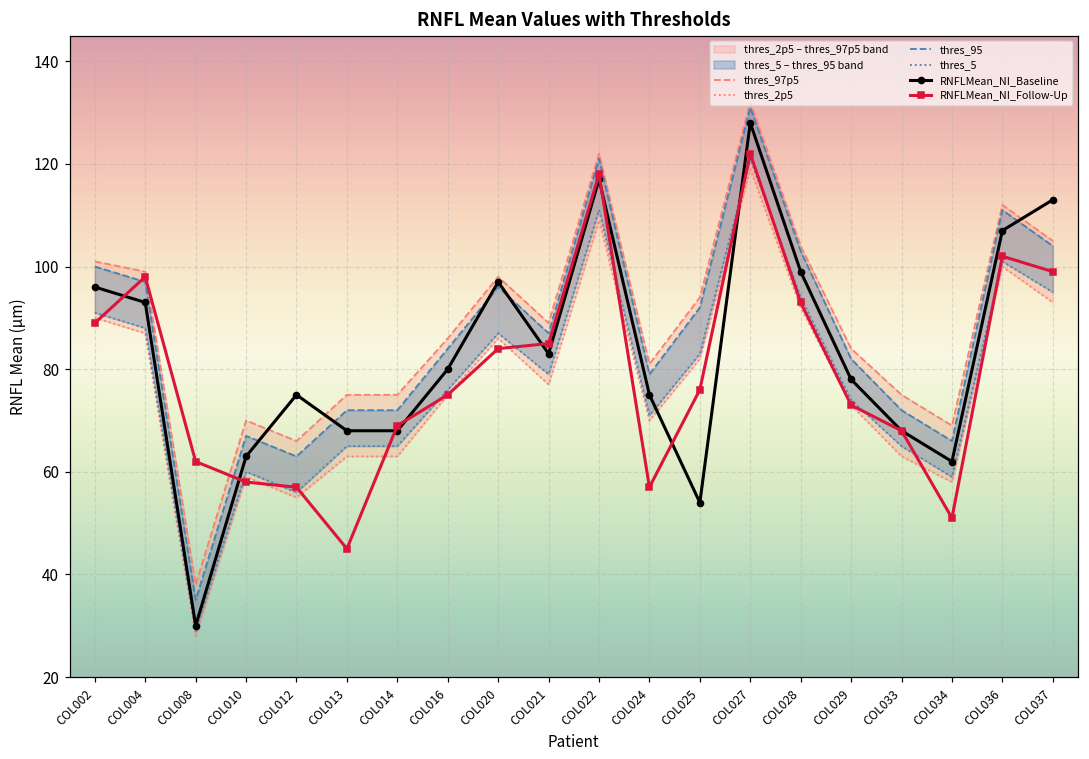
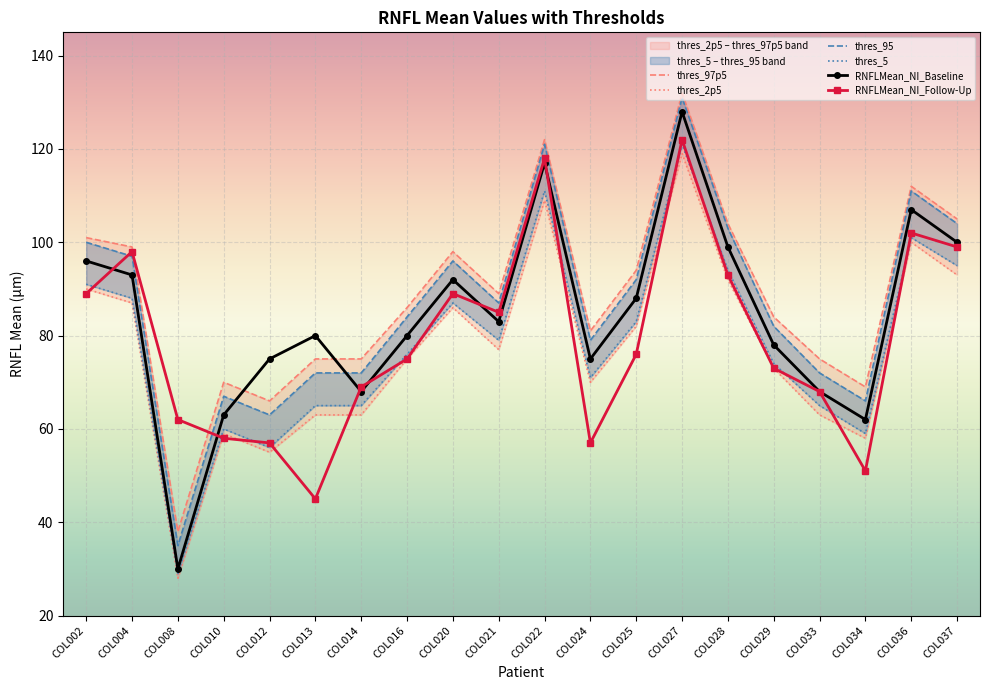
RNFLMean_NI_Baseline, COL013: 68 -> 80
RNFLMean_NI_Baseline, COL020: 97 -> 92
RNFLMean_NI_Follow-Up, COL020: 84 -> 89
RNFLMean_NI_Baseline, COL025: 54 -> 88
RNFLMean_NI_Baseline, COL037: 113 -> 100
